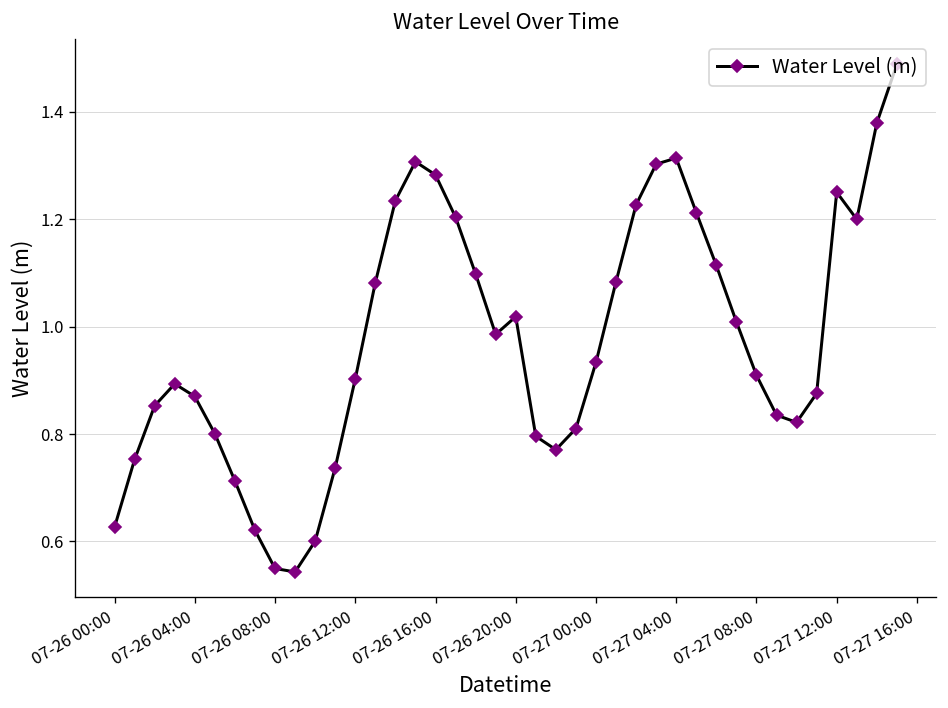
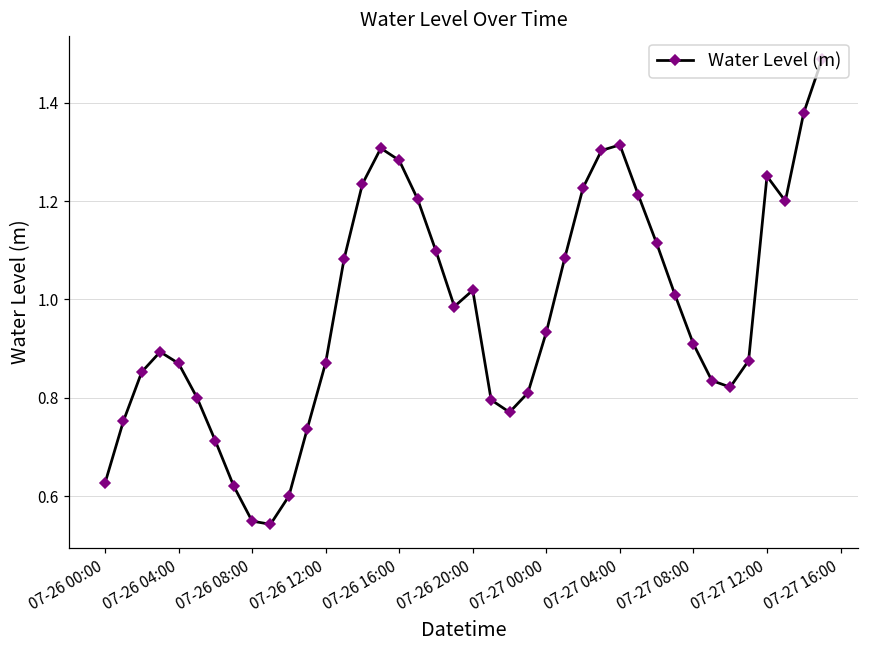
07-26 12:00: 0.90 -> 0.87
